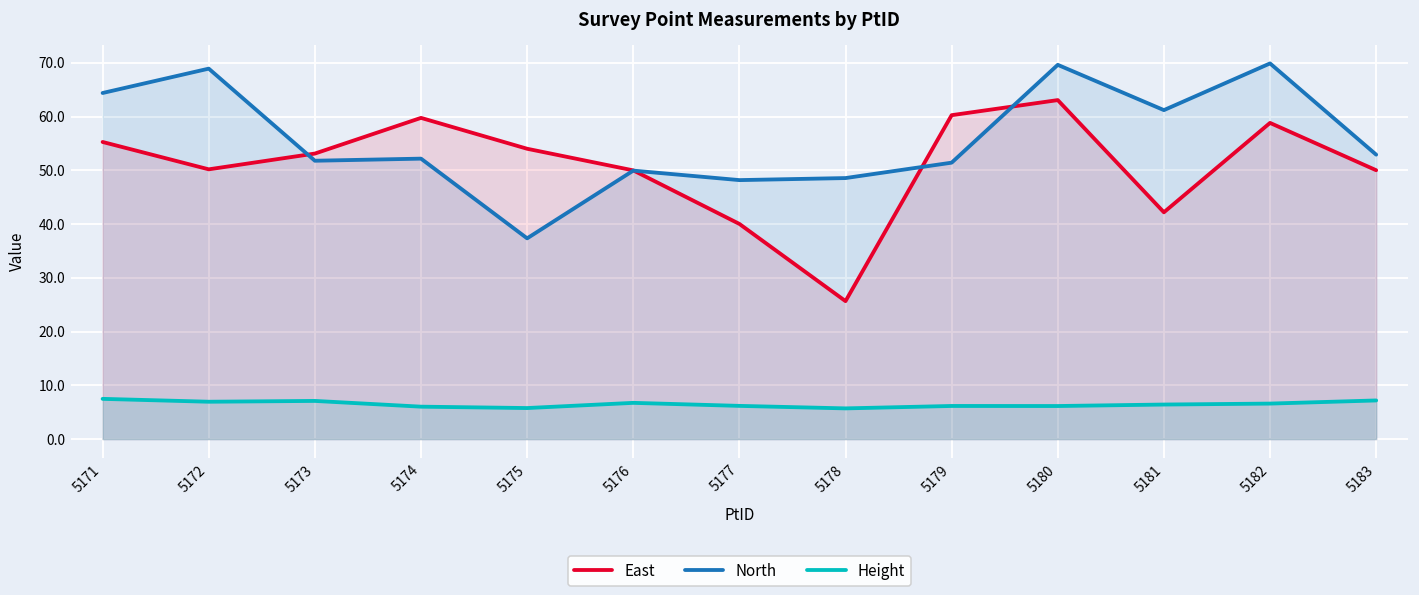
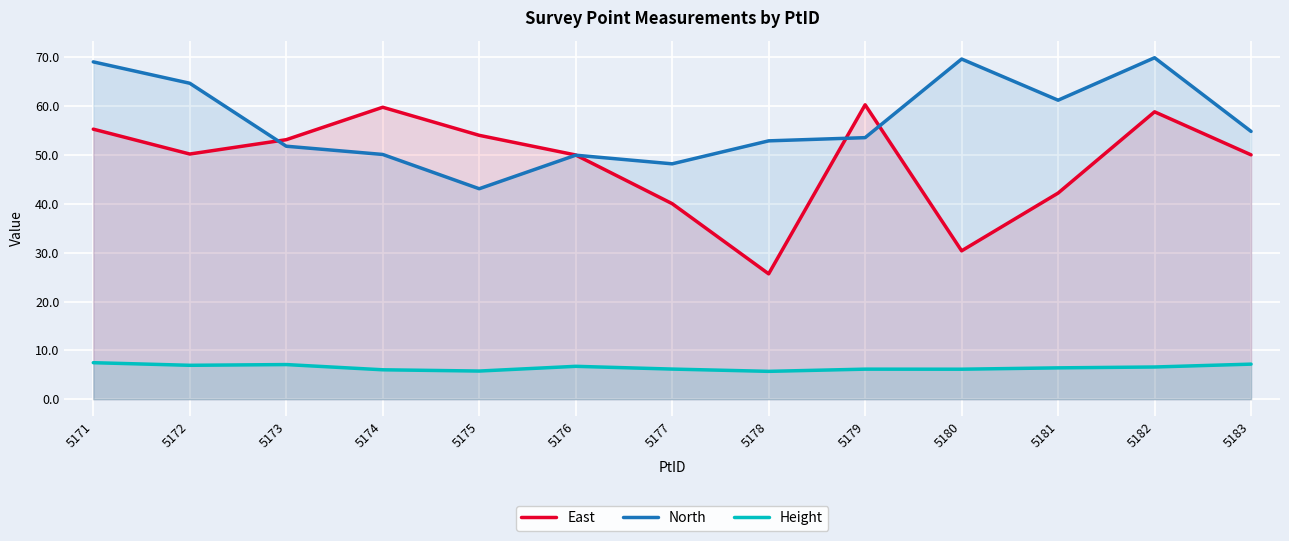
North, 5171: 64 -> 69
North, 5172: 69 -> 65
North, 5174: 52 -> 50
North, 5175: 37 -> 43
North, 5178: 49 -> 53
North, 5179: 51 -> 54
East, 5180: 63 -> 30
North, 5183: 53 -> 55
